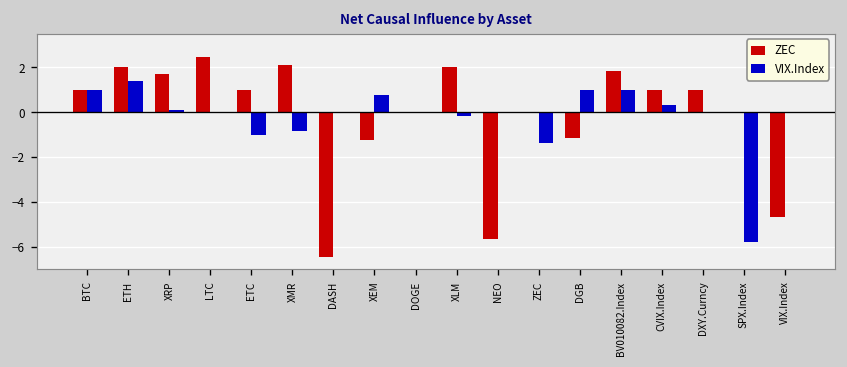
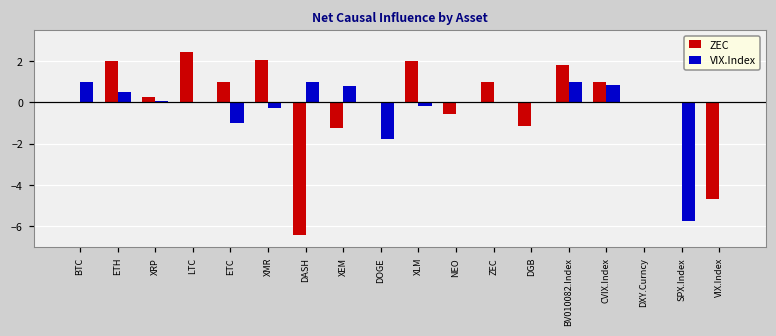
ZEC, BTC: 1 -> 0
VIX.Index, ETH: 1.4 -> 0.5
ZEC, XRP: 1.7 -> 0.3
VIX.Index, XMR: -0.8 -> -0.3
VIX.Index, DASH: 0 -> 1
VIX.Index, DOGE: -0.1 -> -1.8
ZEC, NEO: -5.7 -> -0.6
ZEC, ZEC: 0 -> 1
VIX.Index, ZEC: -1.4 -> 0.0
VIX.Index, DGB: 1 -> 0
VIX.Index, CVIX.Index: 0.3 -> 0.8
ZEC, DXY.Curncy: 1 -> 0
